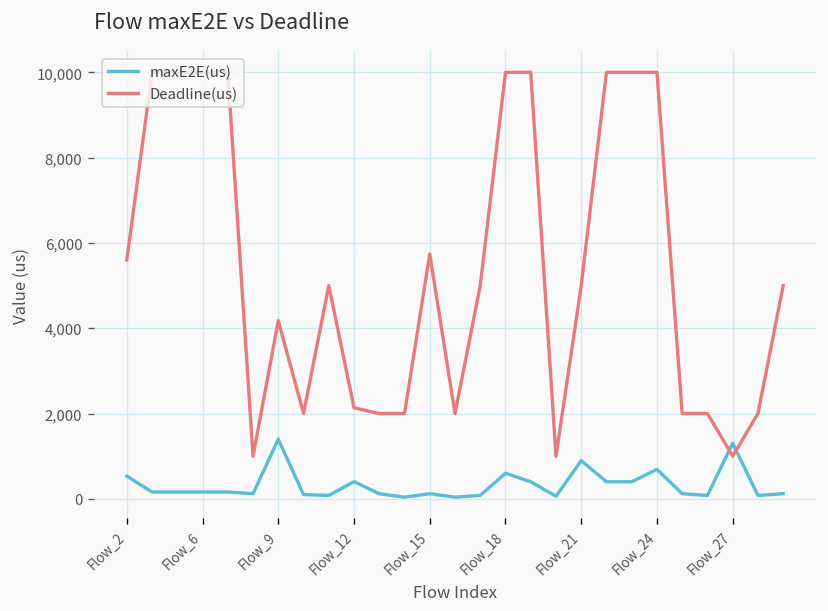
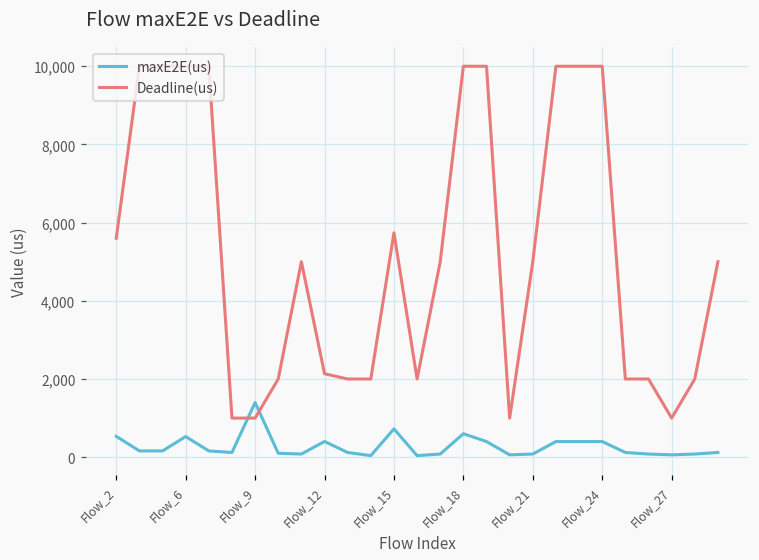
maxE2E(us), Flow_6: 200 -> 500
Deadline(us), Flow_9: 4,200 -> 1,000
maxE2E(us), Flow_15: 100 -> 700
maxE2E(us), Flow_21: 900 -> 100
maxE2E(us), Flow_24: 700 -> 400
maxE2E(us), Flow_27: 1,300 -> 100
